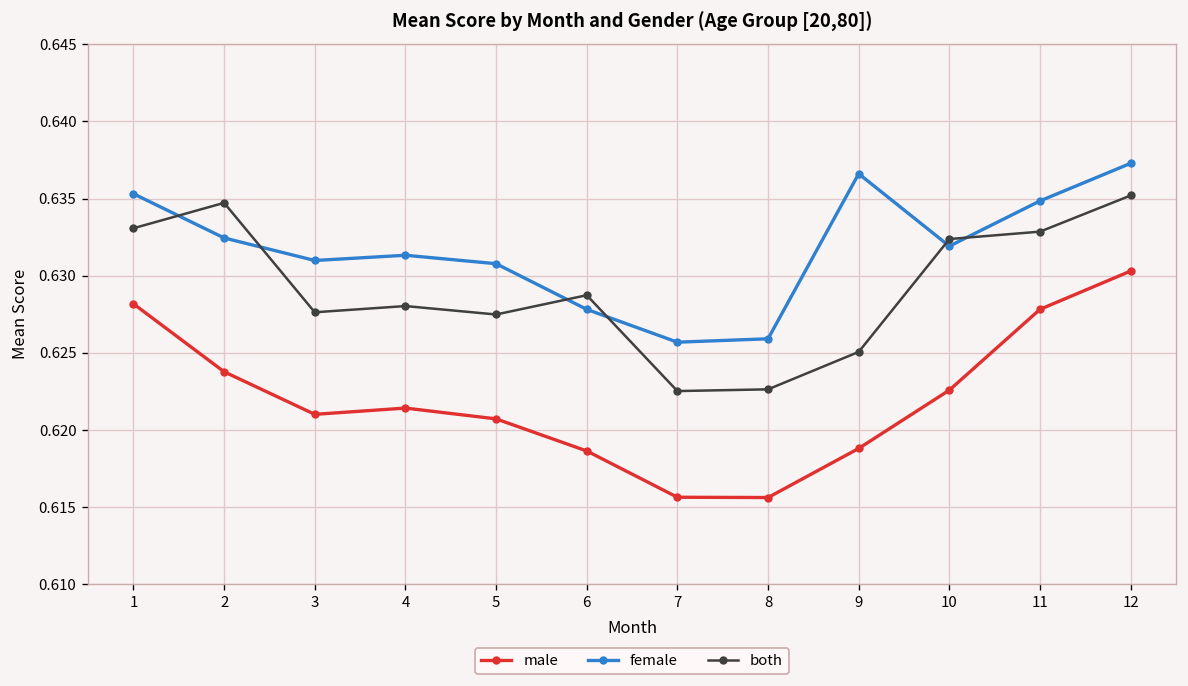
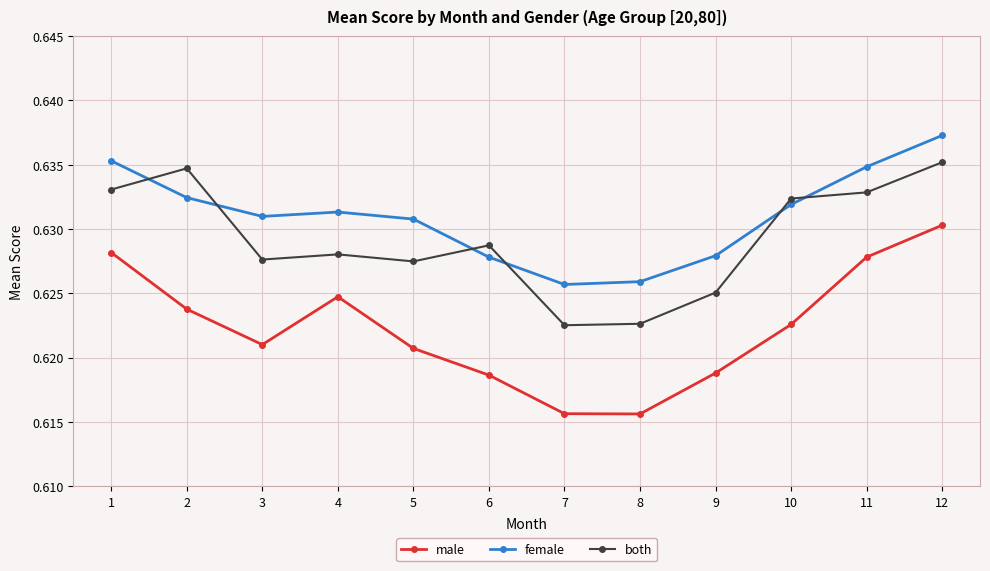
male, 4: 0.6214 -> 0.6247
female, 9: 0.6366 -> 0.6279
